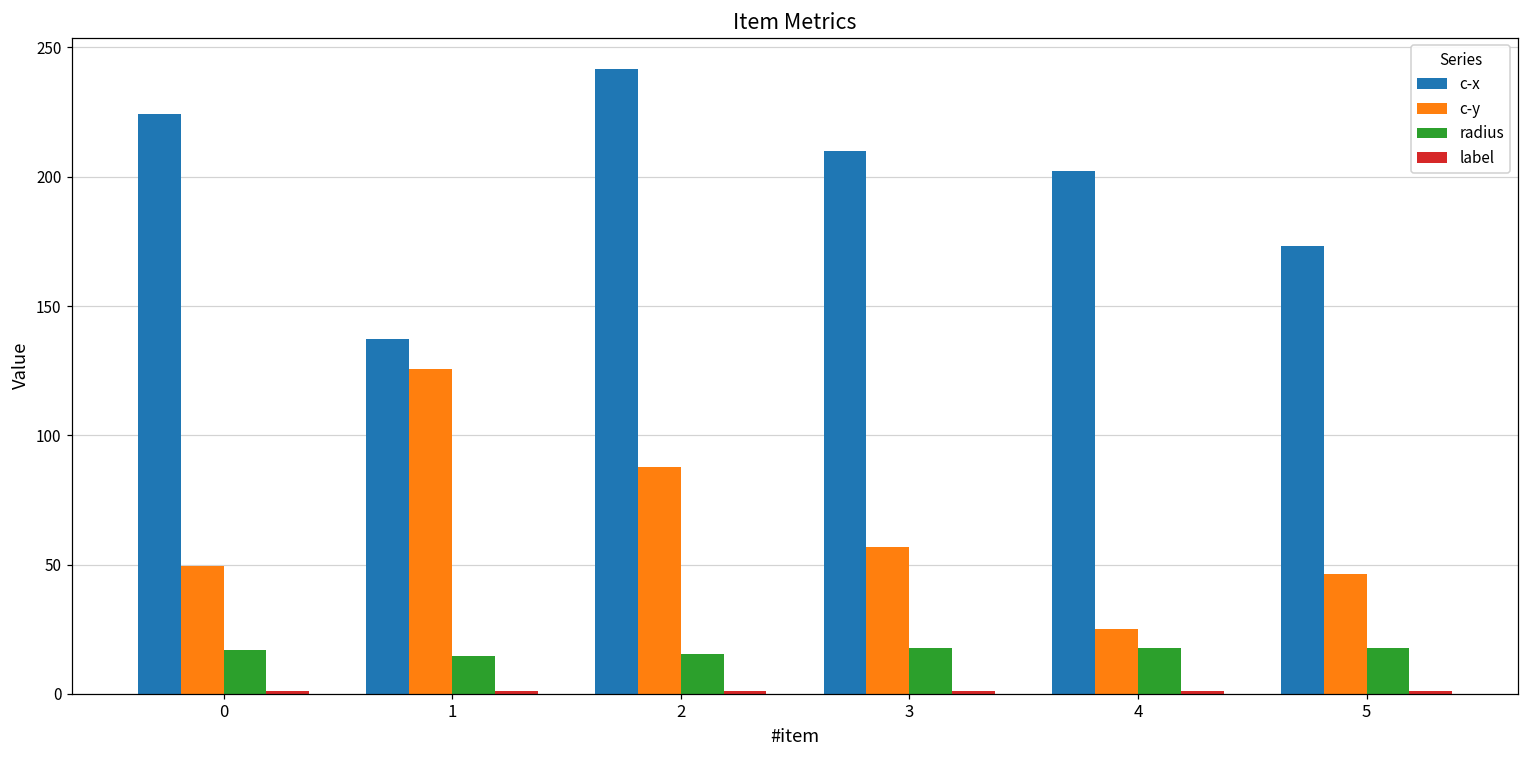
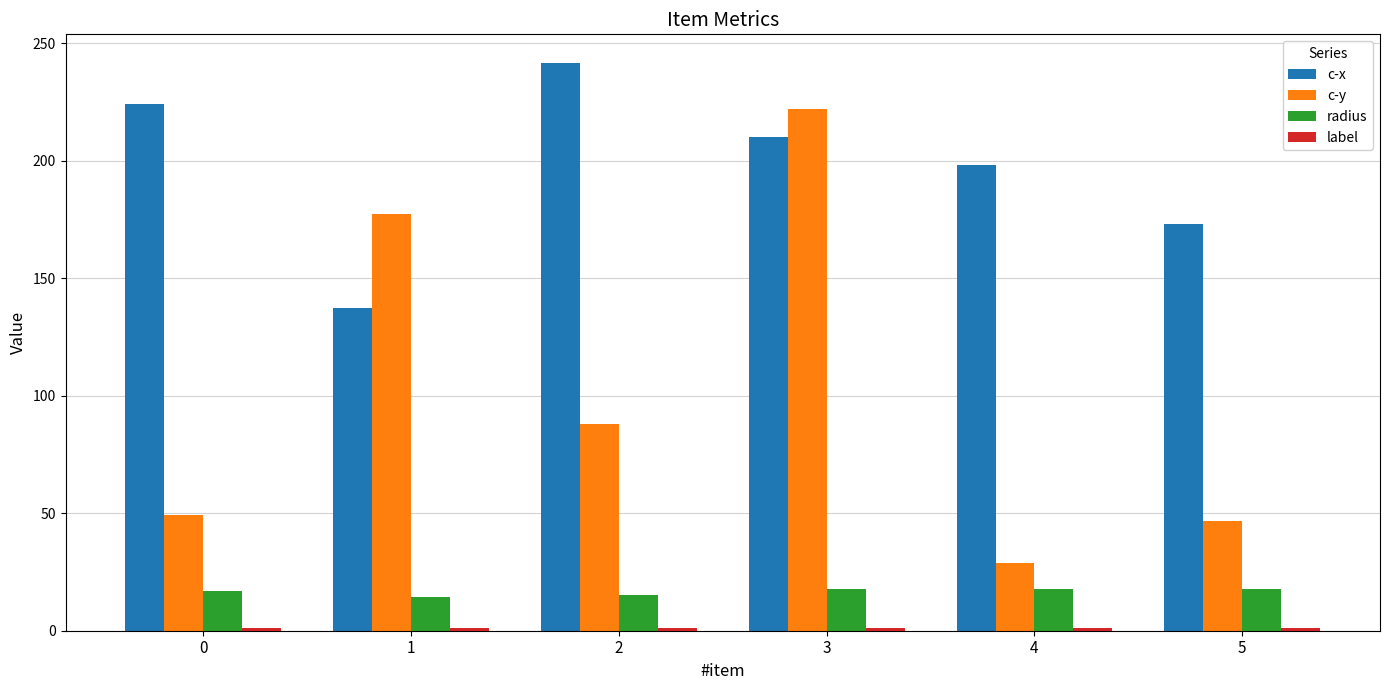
c-y, 1: 126 -> 178
c-y, 3: 57 -> 222
c-x, 4: 202 -> 198
c-y, 4: 25 -> 29
